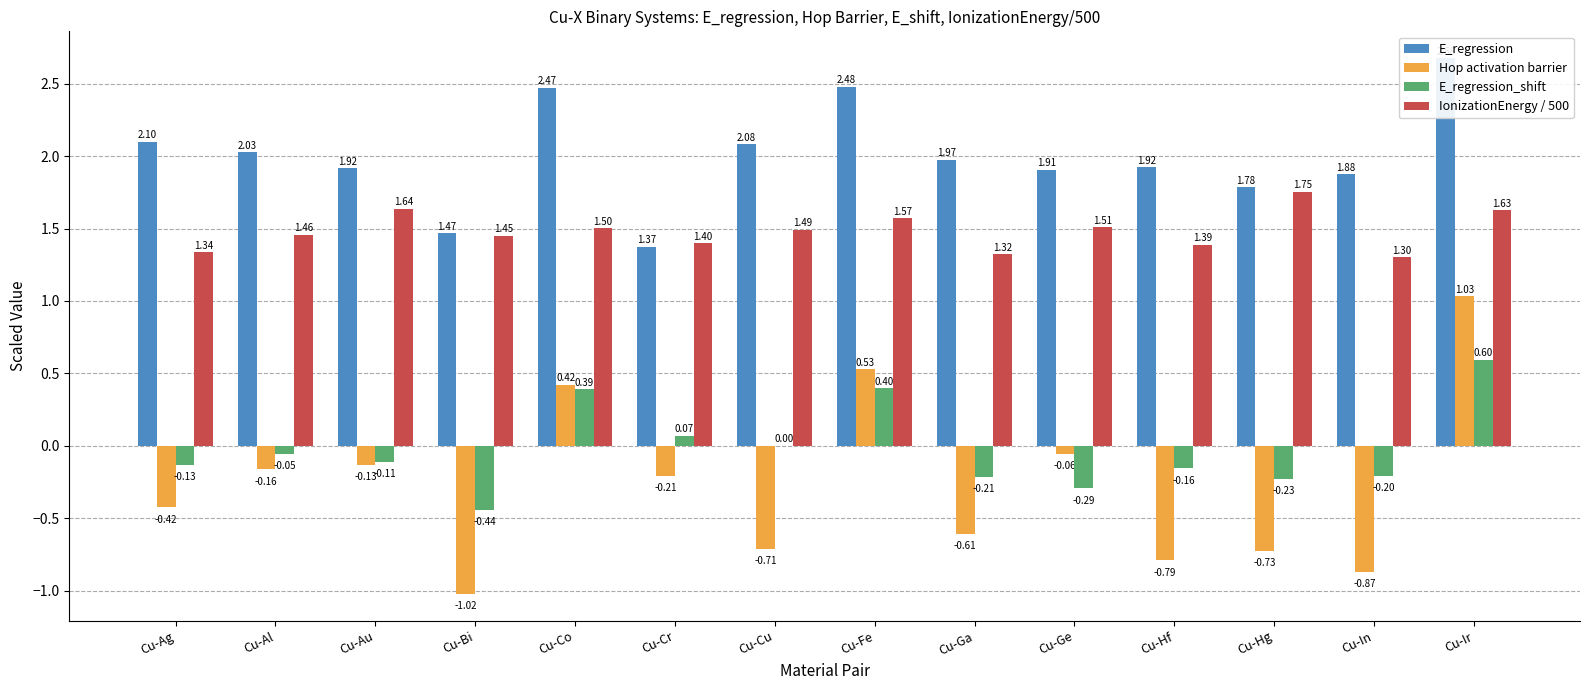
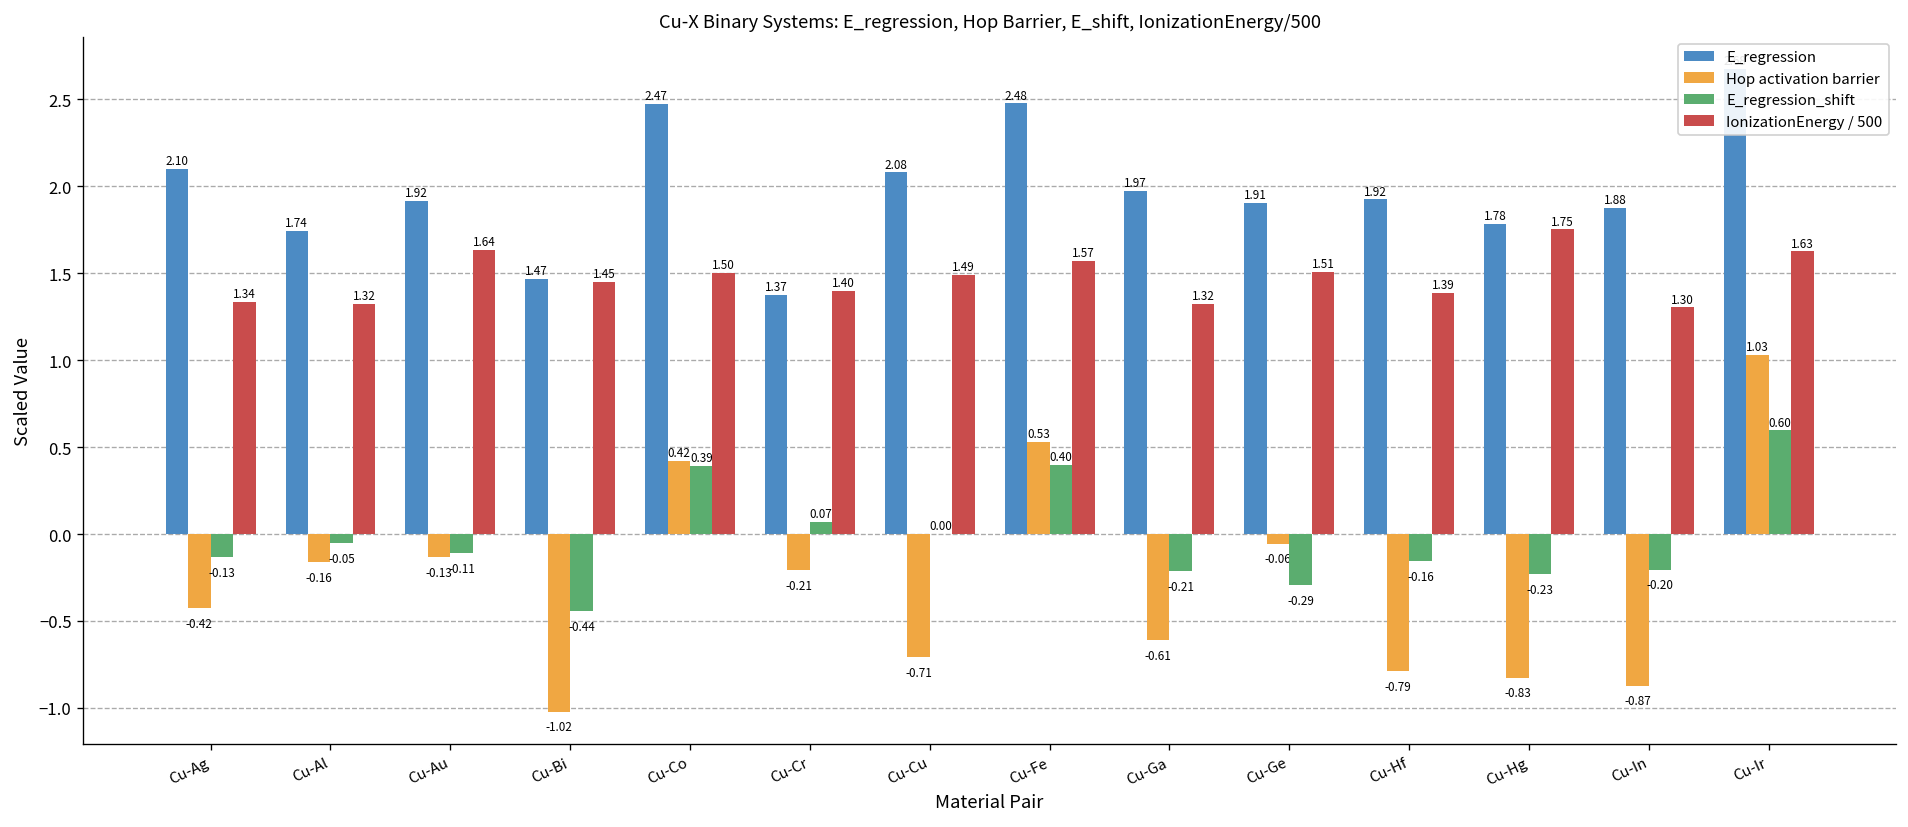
E_regression, Cu-Al: 2.03 -> 1.74
IonizationEnergy / 500, Cu-Al: 1.46 -> 1.32
Hop activation barrier, Cu-Hg: -0.73 -> -0.83
